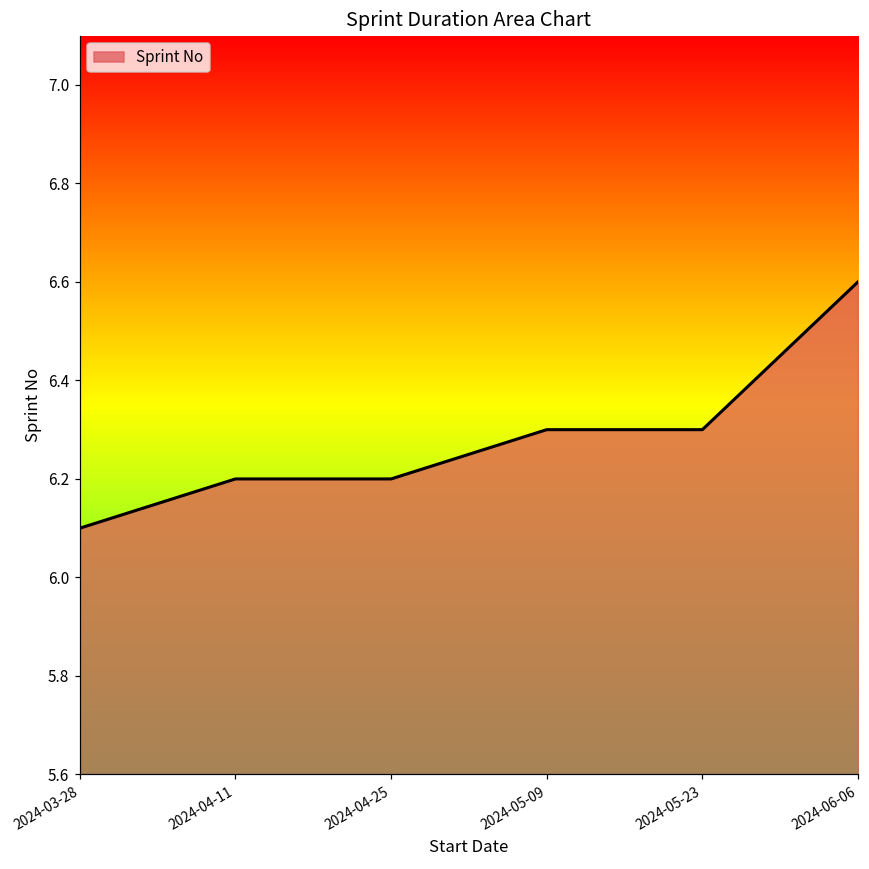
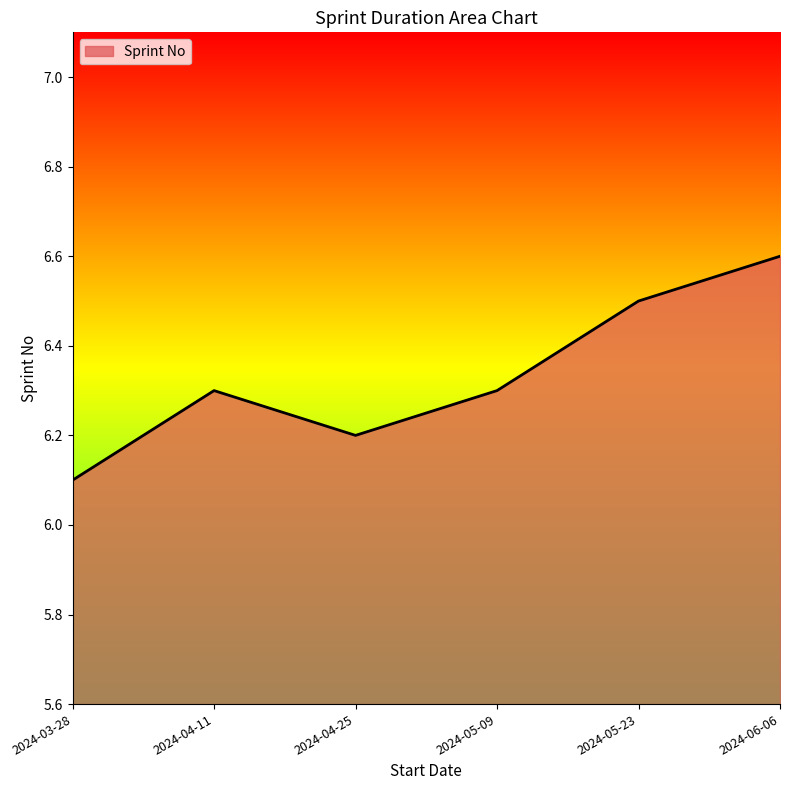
2024-04-11: 6.2 -> 6.3
2024-05-23: 6.3 -> 6.5
